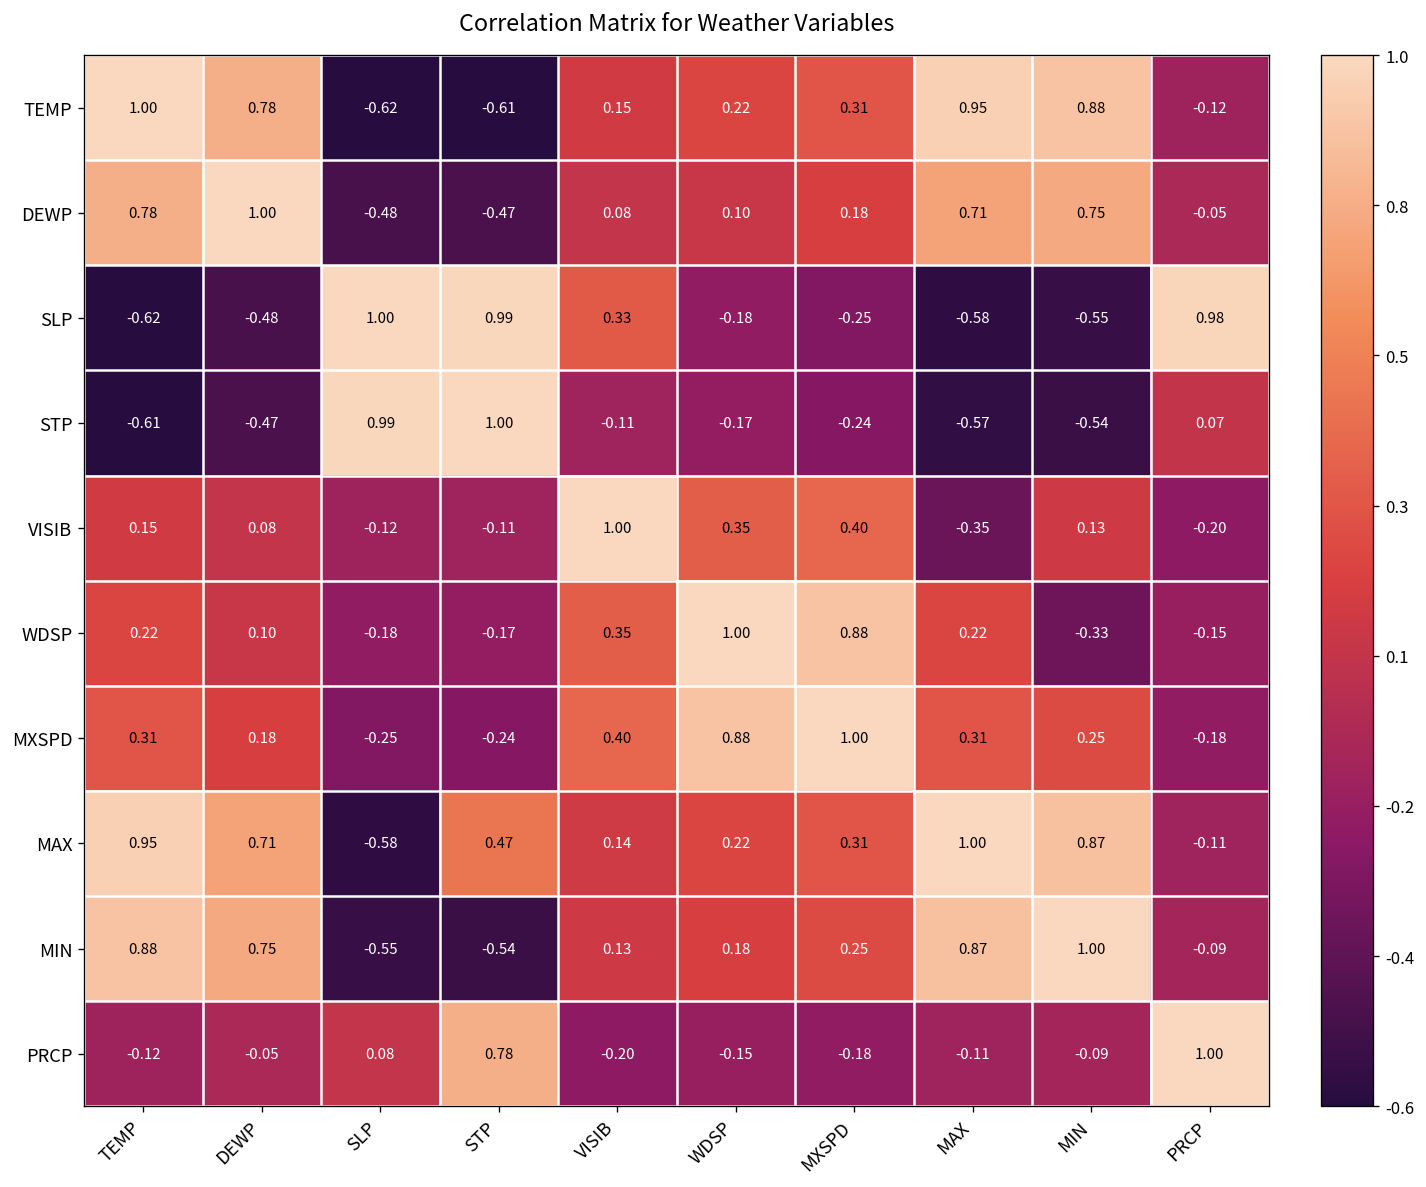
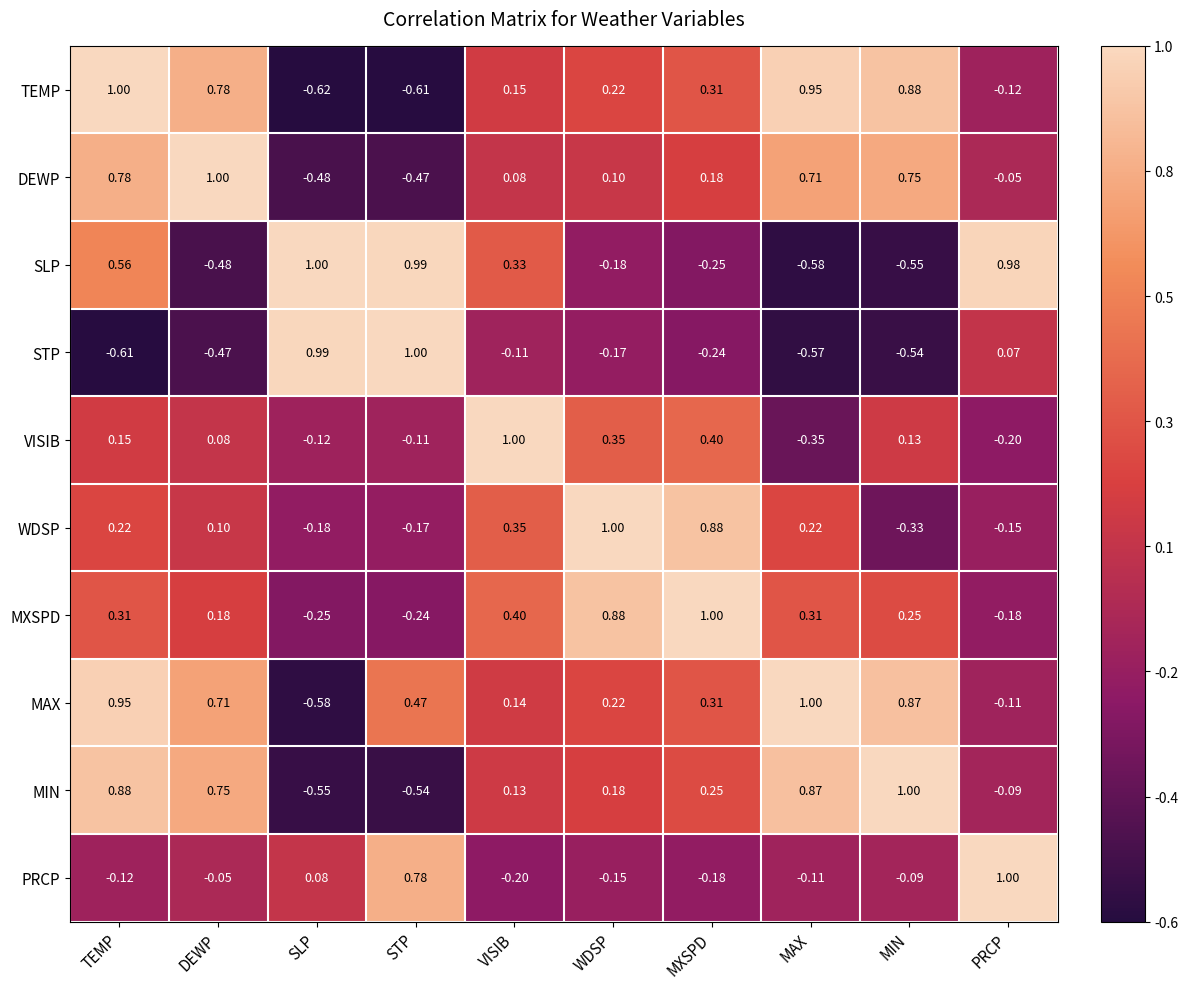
SLP, TEMP: -0.62 -> 0.56
